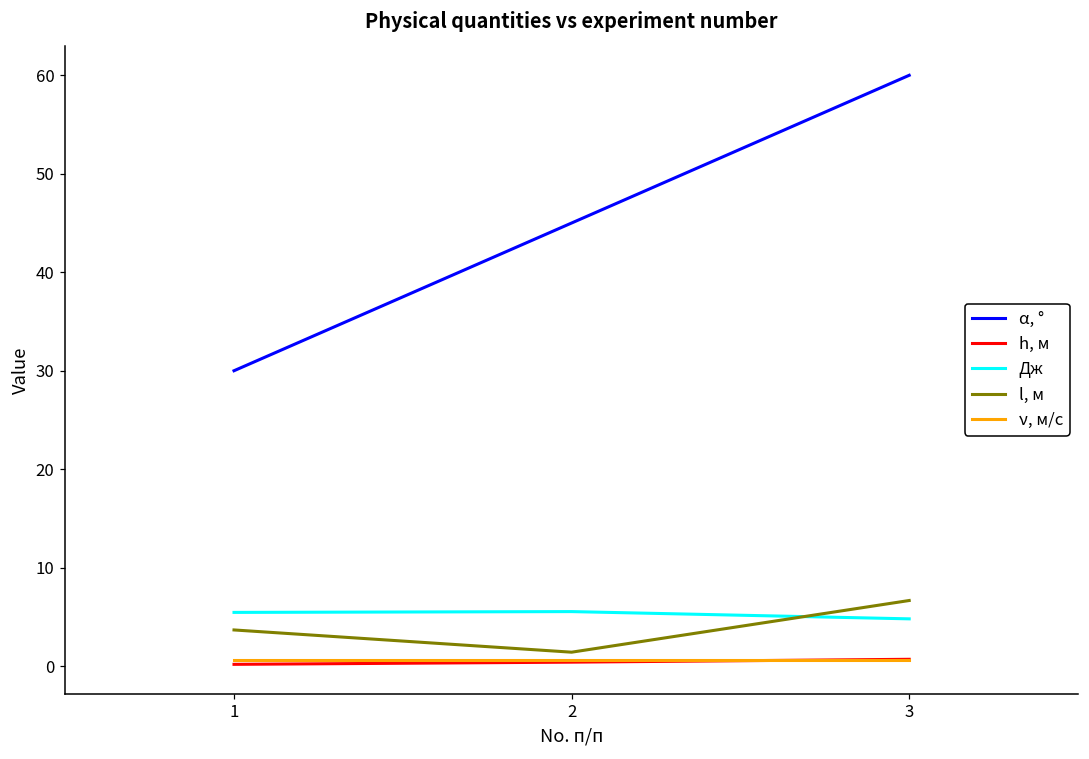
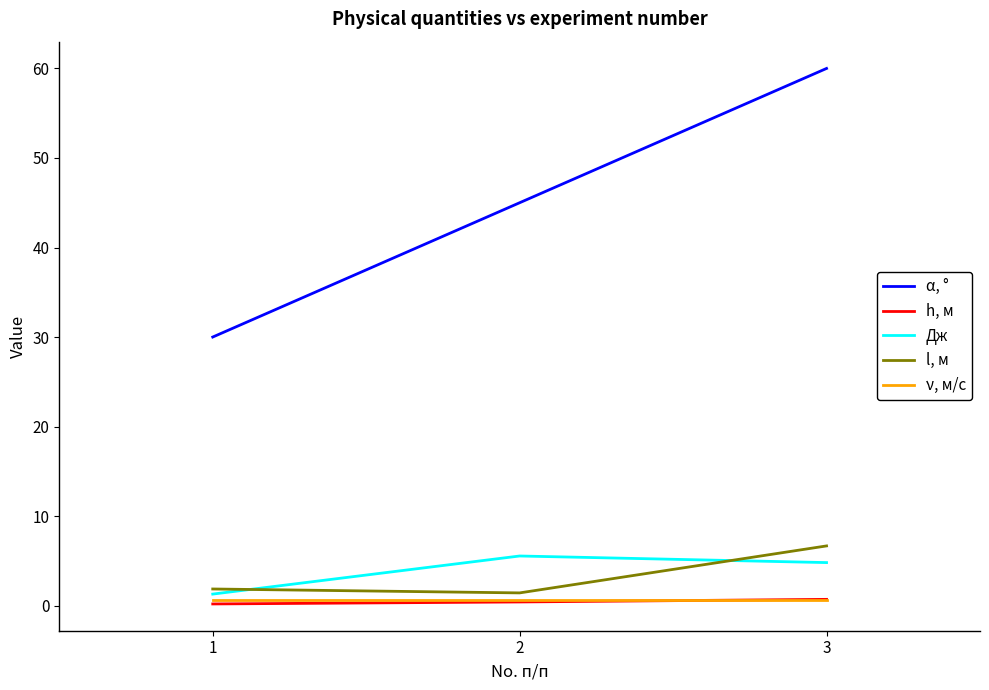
Дж, 1: 5 -> 1
l, м, 1: 4 -> 2
